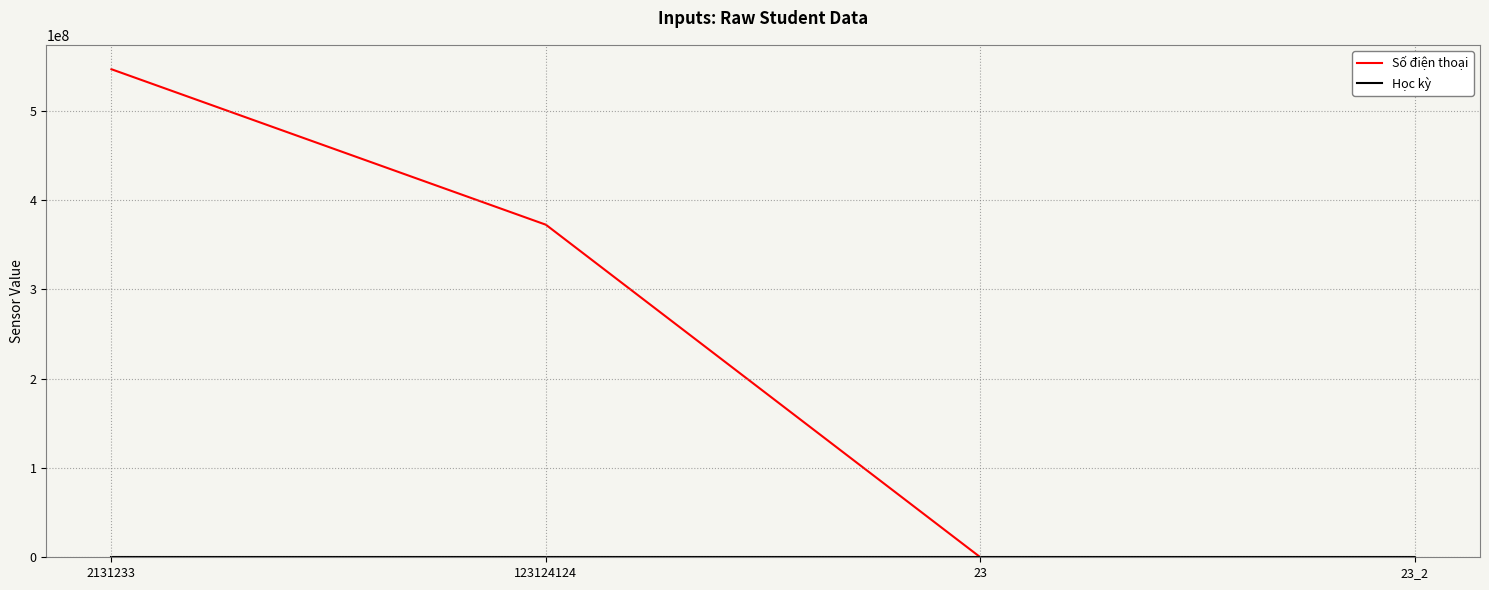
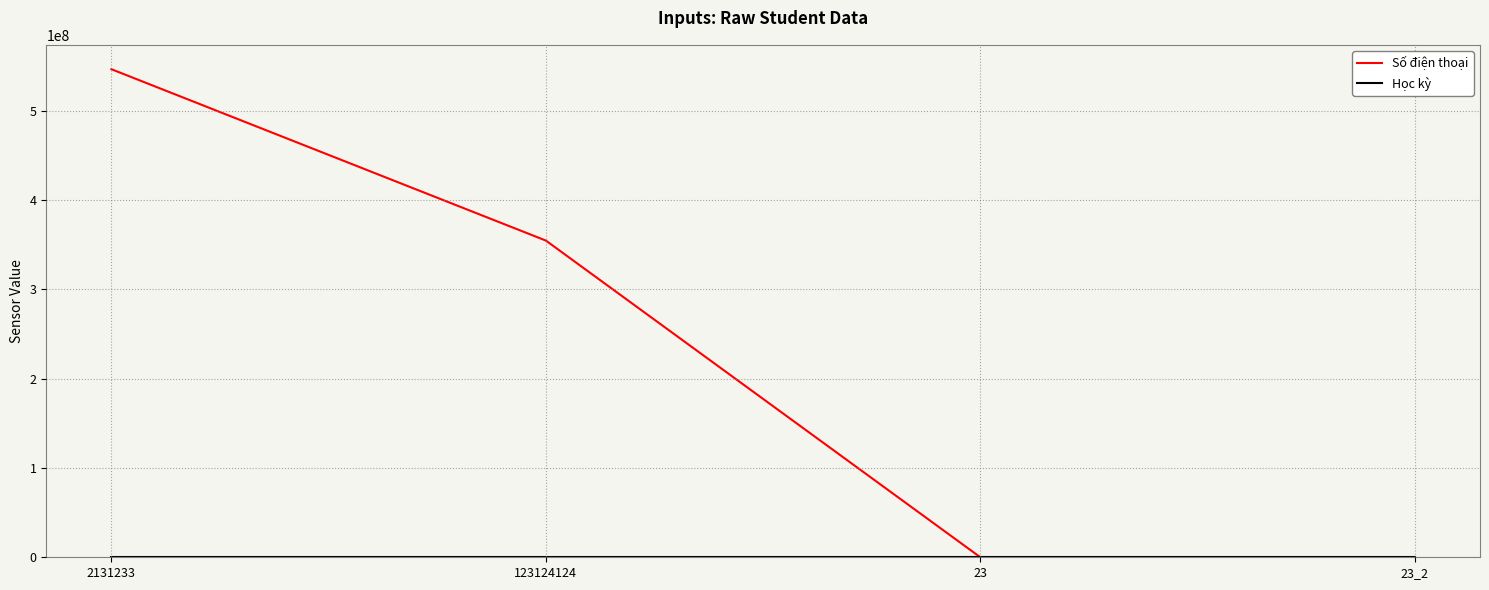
Số điện thoại, 123124124: 370000000 -> 350000000
